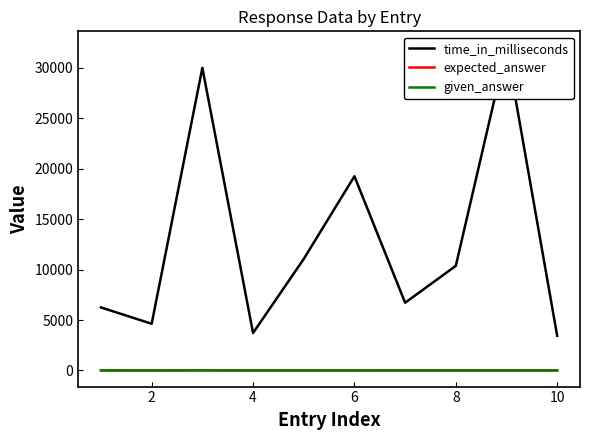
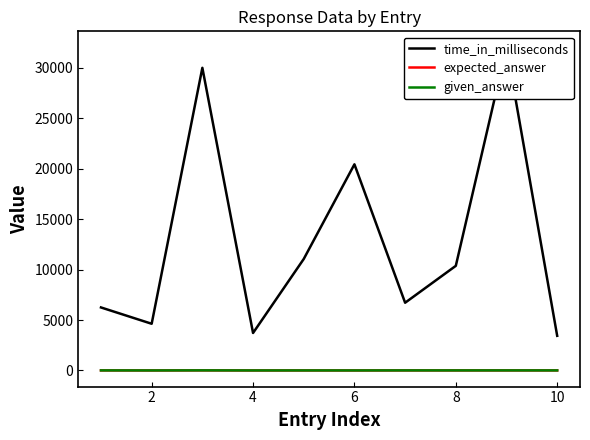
time_in_milliseconds, 6: 19200 -> 20400
